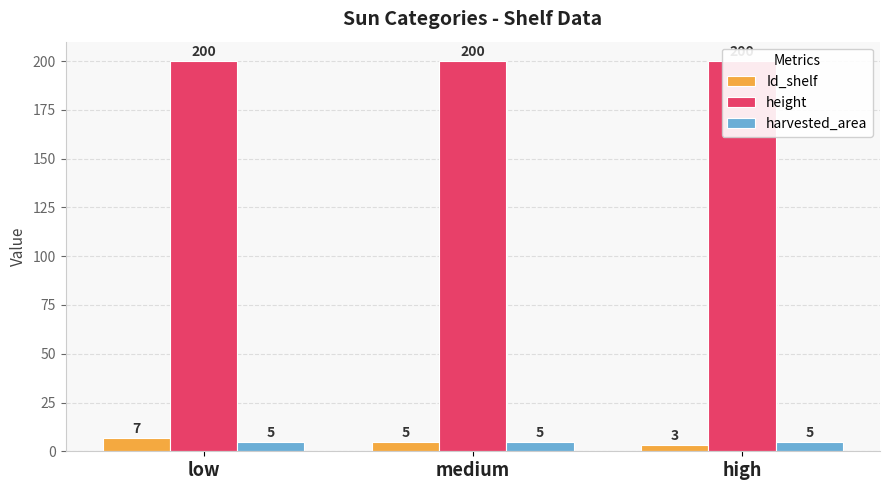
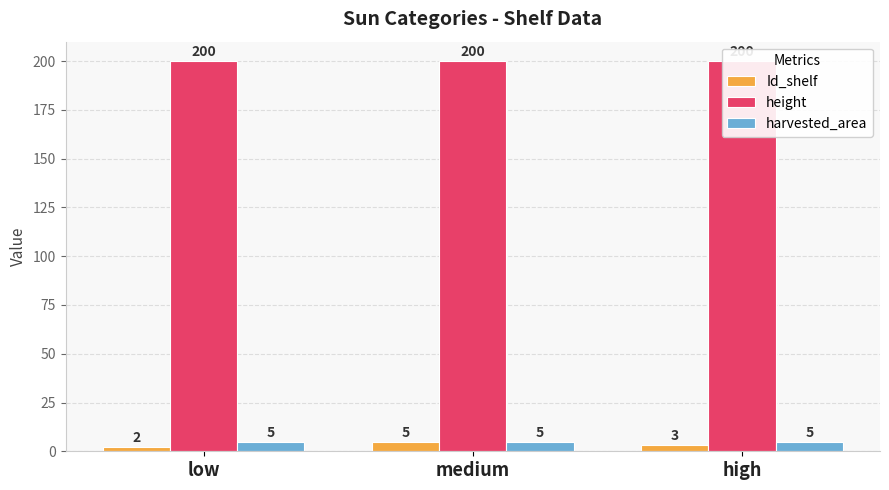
Id_shelf, low: 7 -> 2
